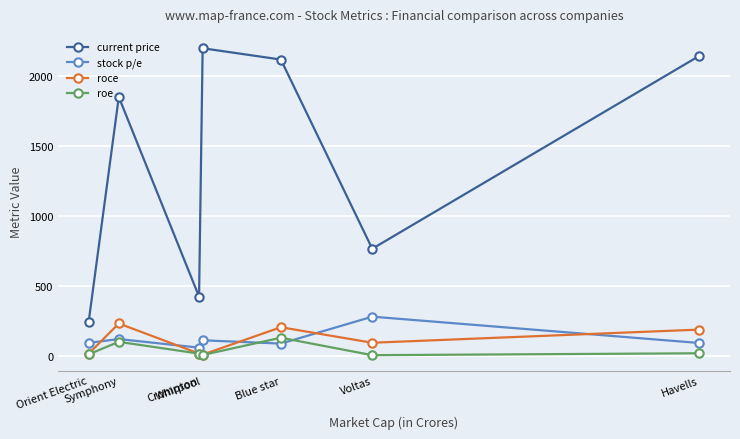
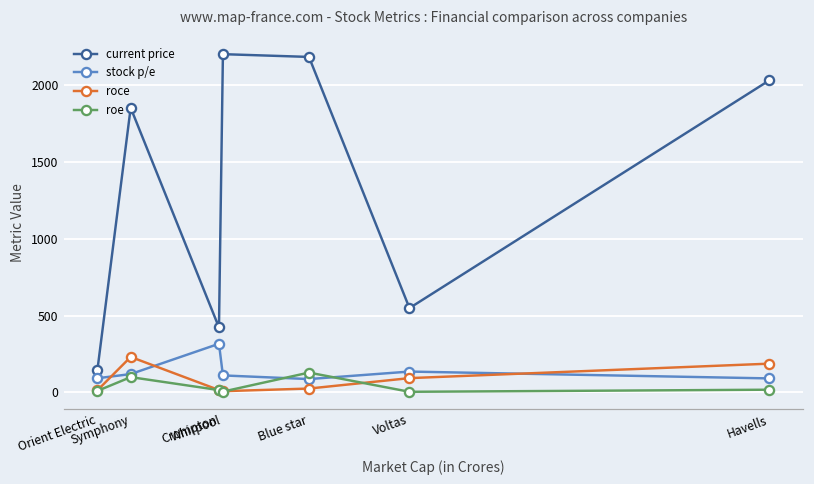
current price, Orient Electric: 240 -> 150
stock p/e, Crompton: 60 -> 320
current price, Blue star: 2120 -> 2180
roce, Blue star: 200 -> 30
current price, Voltas: 770 -> 550
stock p/e, Voltas: 280 -> 140
current price, Havells: 2150 -> 2030
